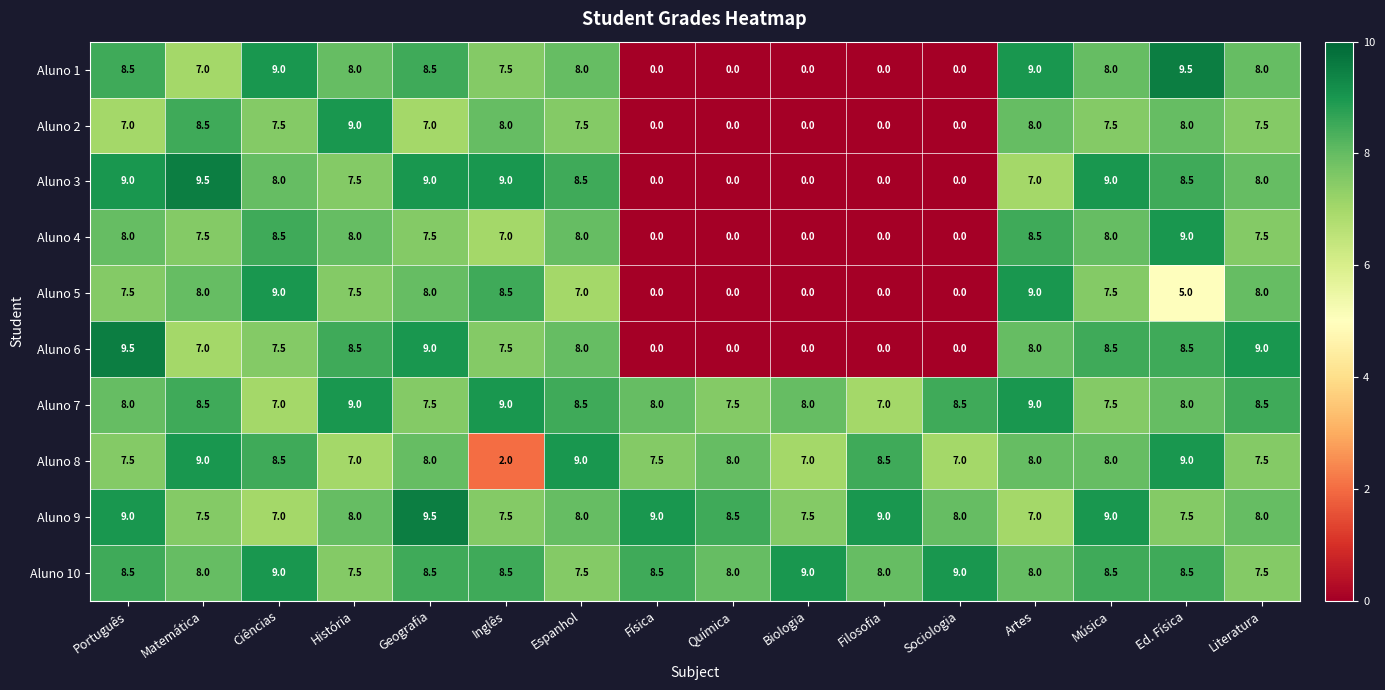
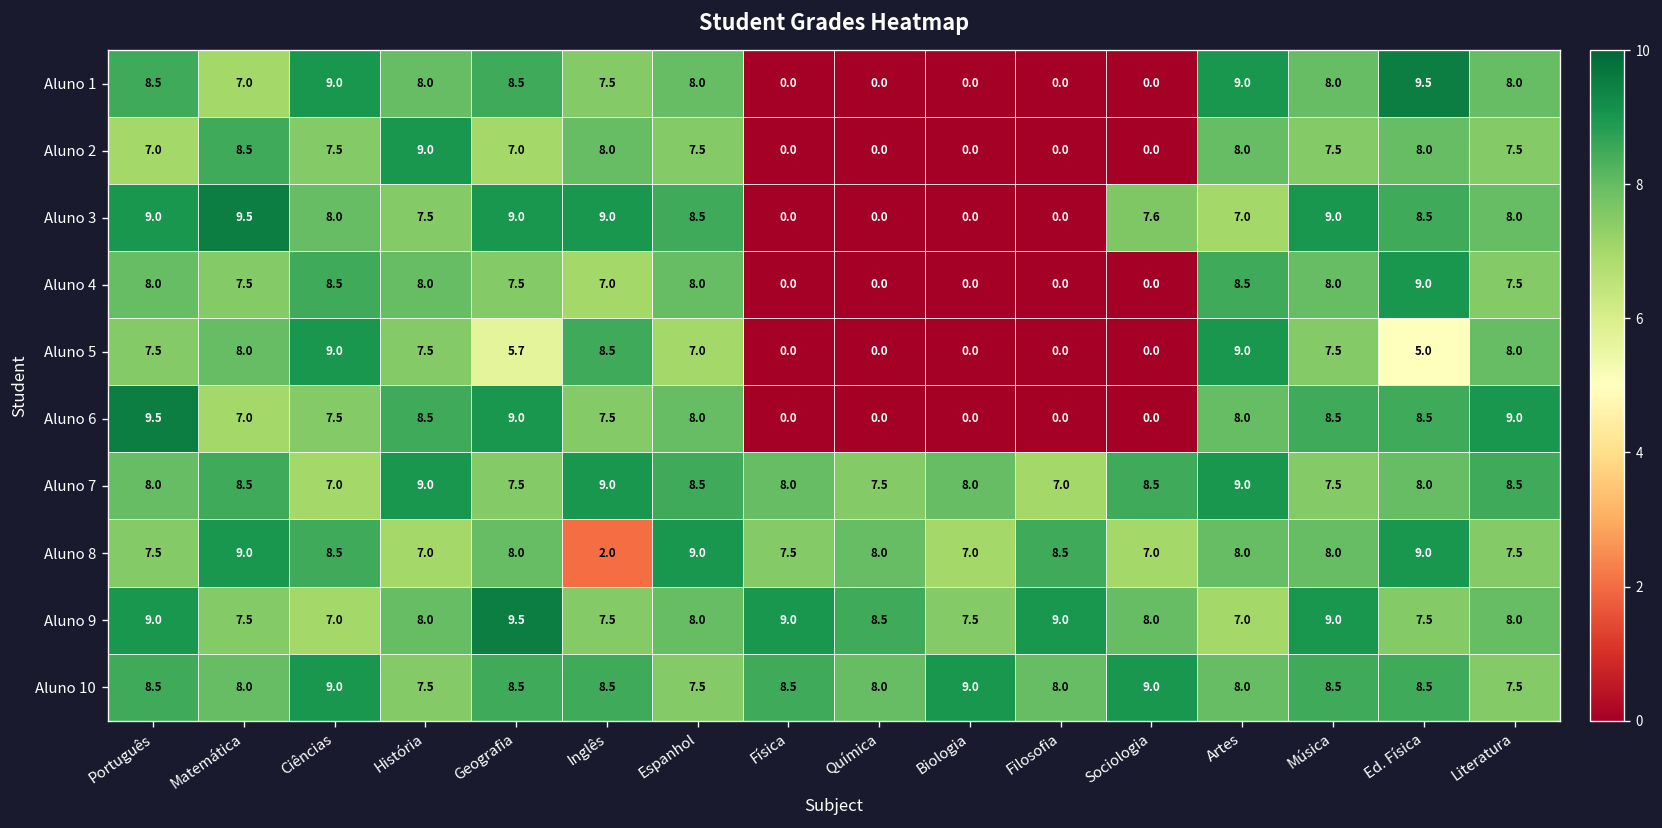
Aluno 3, Sociologia: 0.0 -> 7.6
Aluno 5, Geografia: 8.0 -> 5.7
